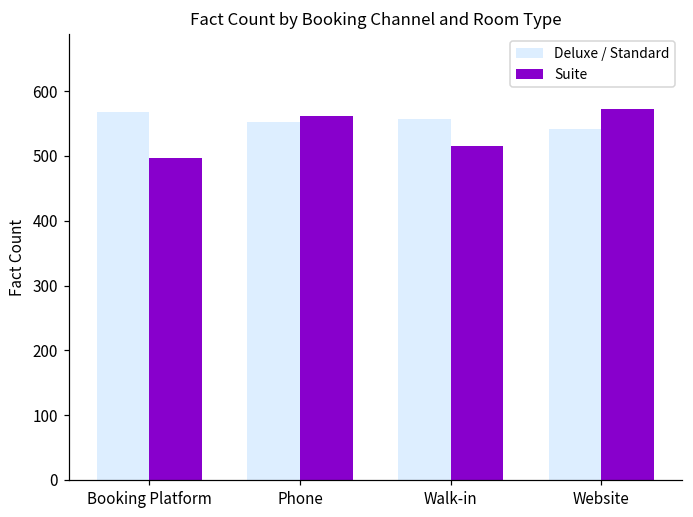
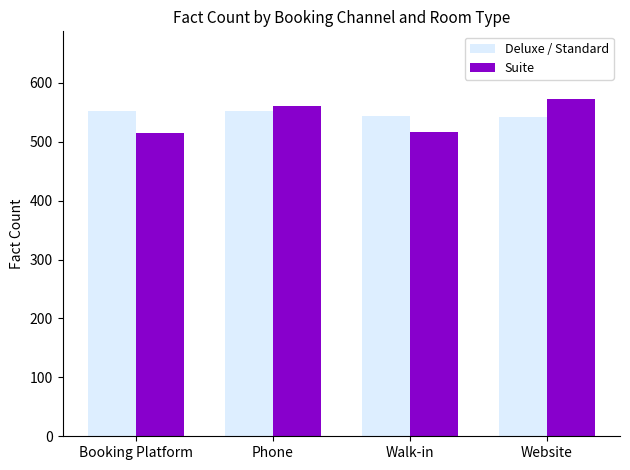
Deluxe / Standard, Booking Platform: 570 -> 550
Suite, Booking Platform: 500 -> 520
Deluxe / Standard, Walk-in: 560 -> 540
